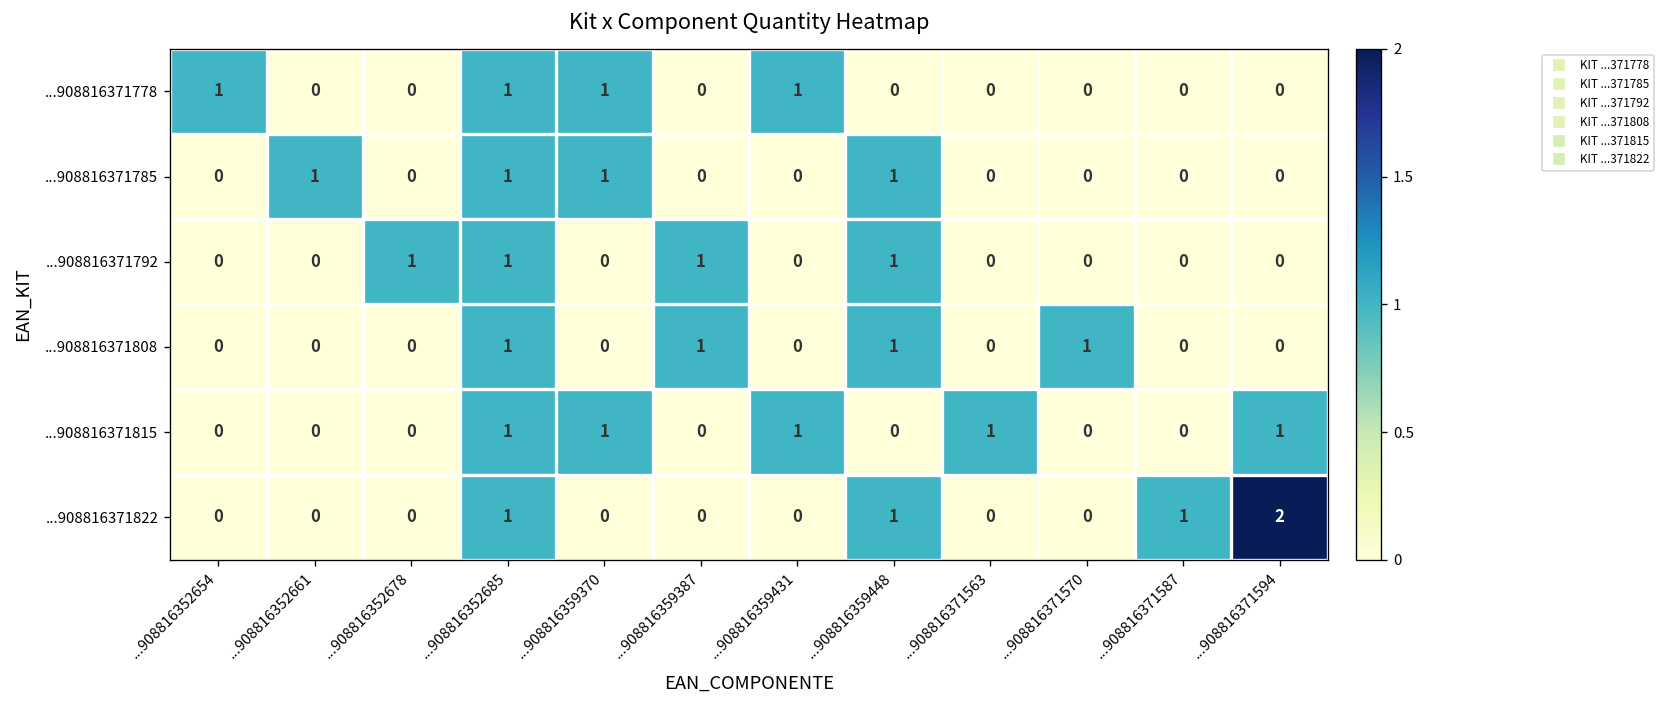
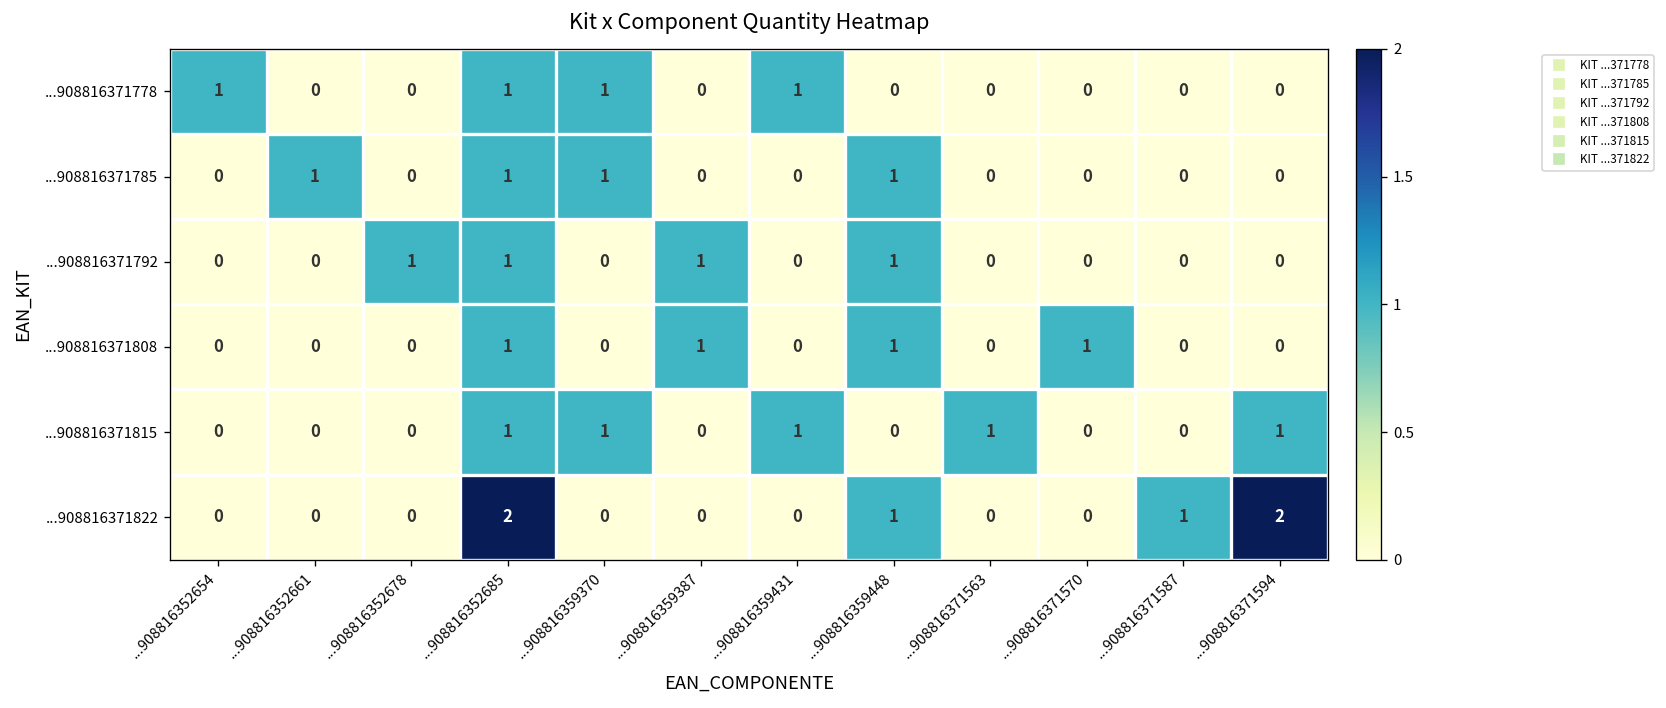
...908816371822, ...908816352685: 1 -> 2
